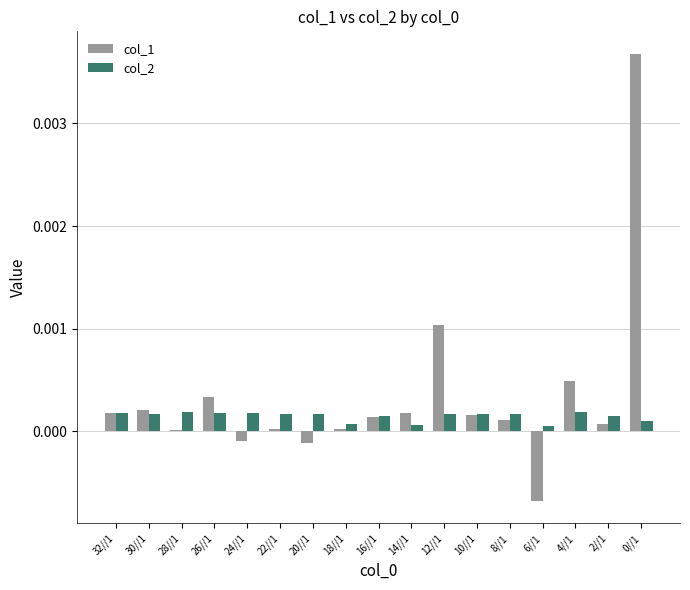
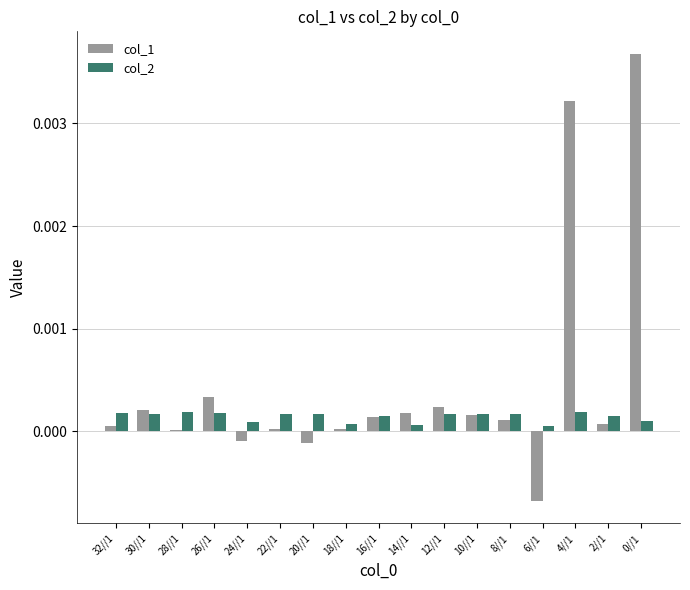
col_1, 32//1: 0.00018 -> 0.00005
col_2, 24//1: 0.00018 -> 0.00009
col_1, 12//1: 0.00104 -> 0.00023
col_1, 4//1: 0.00049 -> 0.00322
